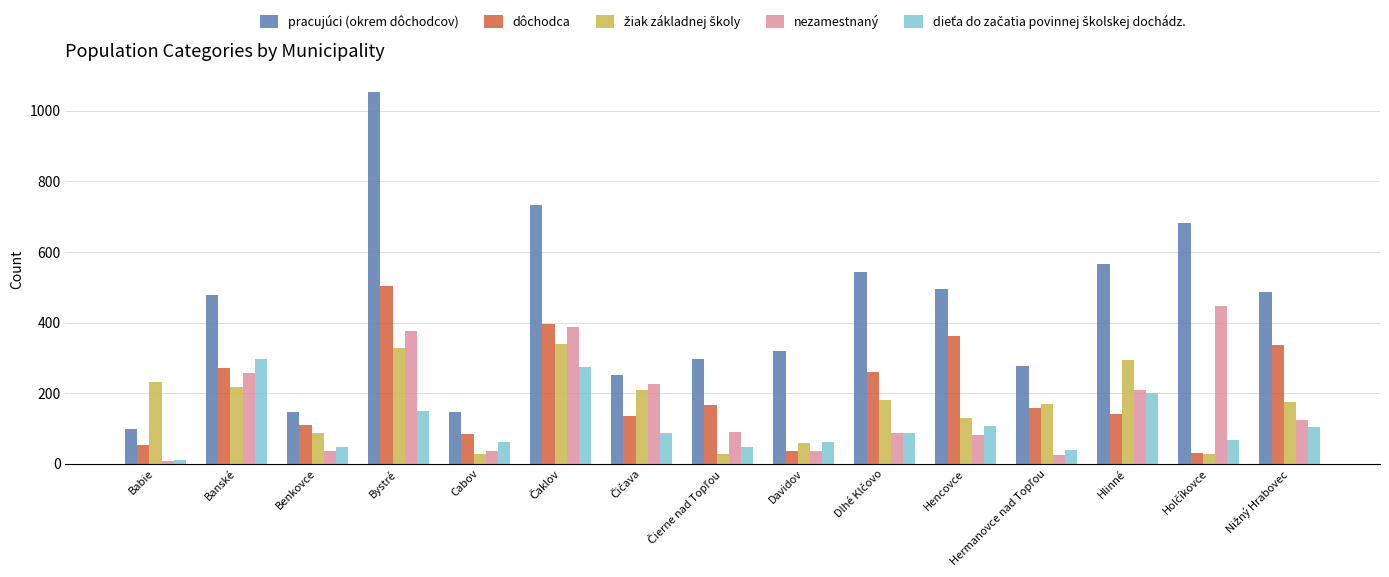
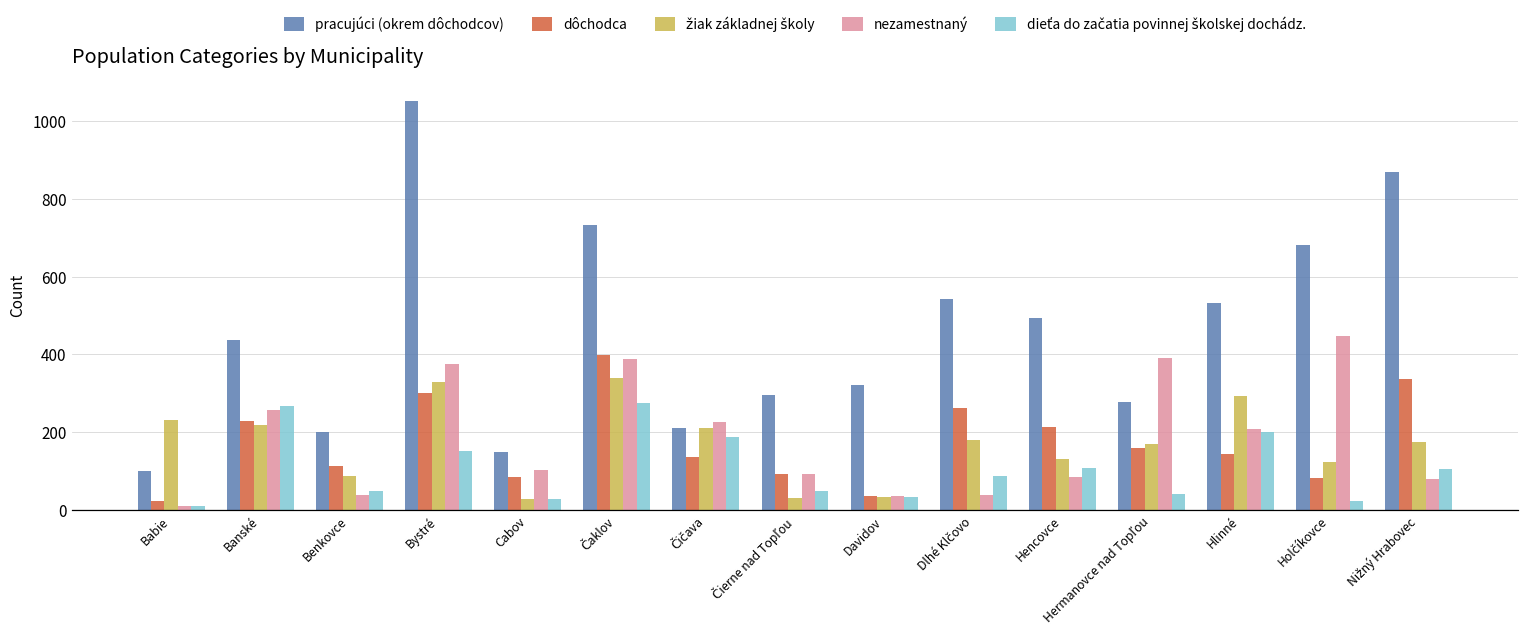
dôchodca, Babie: 50 -> 20
pracujúci (okrem dôchodcov), Banské: 480 -> 440
dôchodca, Banské: 270 -> 230
dieťa do začatia povinnej školskej dochádz., Banské: 300 -> 270
pracujúci (okrem dôchodcov), Benkovce: 150 -> 200
dôchodca, Bystré: 500 -> 300
nezamestnaný, Cabov: 40 -> 100
dieťa do začatia povinnej školskej dochádz., Cabov: 60 -> 30
pracujúci (okrem dôchodcov), Čičava: 250 -> 210
dieťa do začatia povinnej školskej dochádz., Čičava: 90 -> 190
dôchodca, Čierne nad Topľou: 170 -> 90
žiak základnej školy, Davidov: 60 -> 30
dieťa do začatia povinnej školskej dochádz., Davidov: 60 -> 30
nezamestnaný, Dlhé Klčovo: 90 -> 40
dôchodca, Hencovce: 360 -> 210
nezamestnaný, Hermanovce nad Topľou: 20 -> 390
pracujúci (okrem dôchodcov), Hlinné: 570 -> 530
dôchodca, Holčíkovce: 30 -> 80
žiak základnej školy, Holčíkovce: 30 -> 120
dieťa do začatia povinnej školskej dochádz., Holčíkovce: 70 -> 20
pracujúci (okrem dôchodcov), Nižný Hrabovec: 490 -> 870
nezamestnaný, Nižný Hrabovec: 130 -> 80
